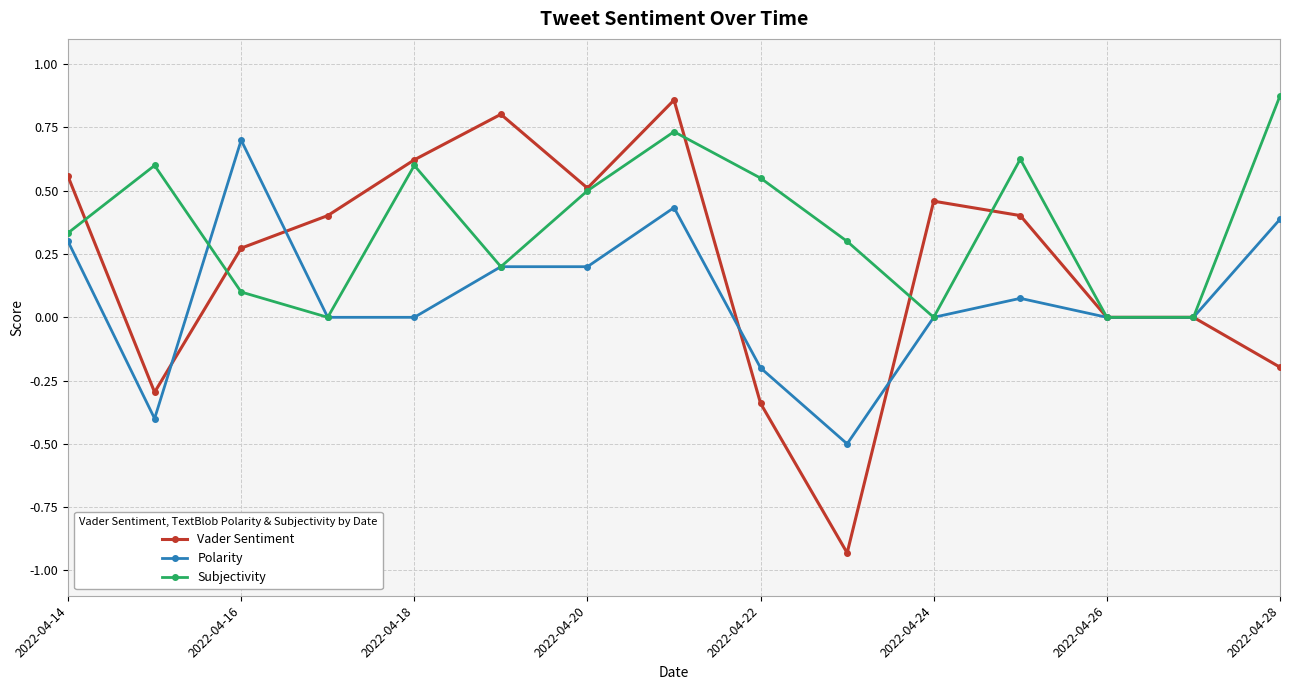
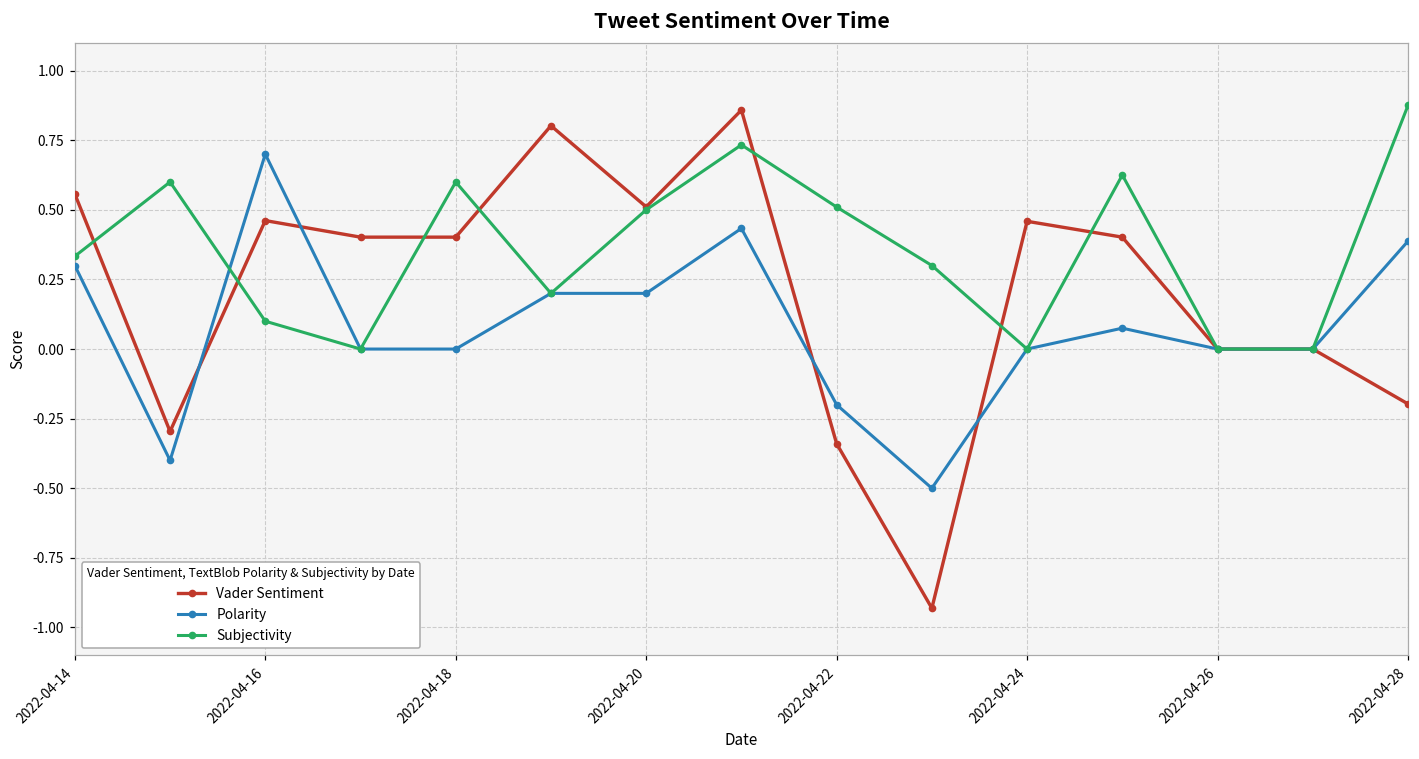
Vader Sentiment, 2022-04-16: 0.27 -> 0.46
Vader Sentiment, 2022-04-18: 0.62 -> 0.40
Subjectivity, 2022-04-22: 0.55 -> 0.51
